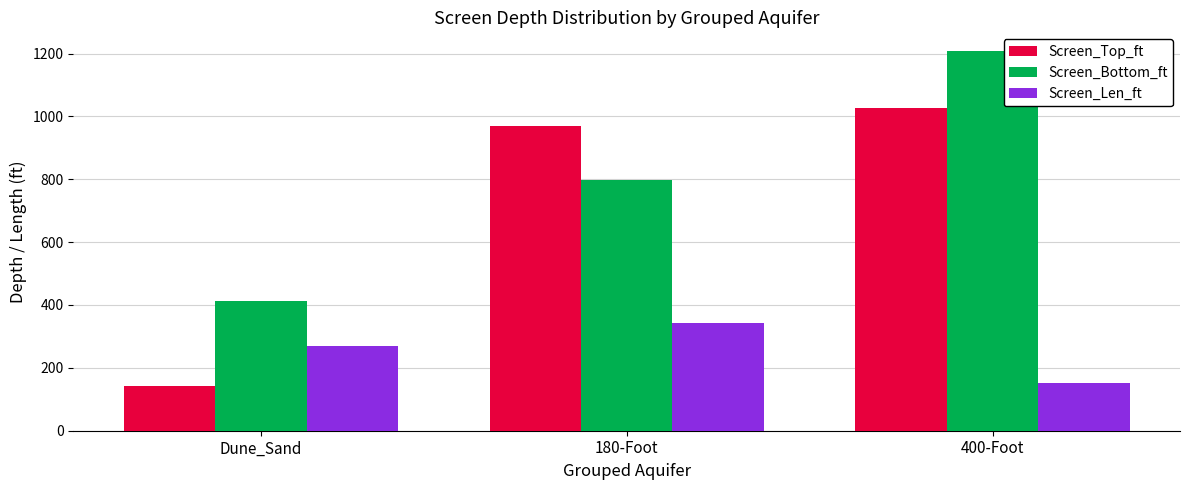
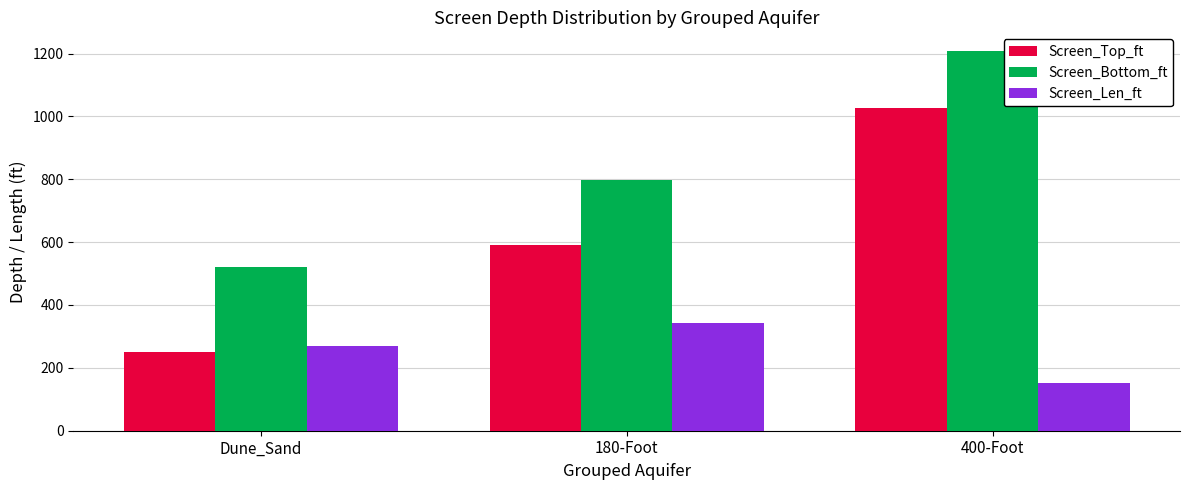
Screen_Top_ft, Dune_Sand: 140 -> 250
Screen_Bottom_ft, Dune_Sand: 410 -> 520
Screen_Top_ft, 180-Foot: 970 -> 590
